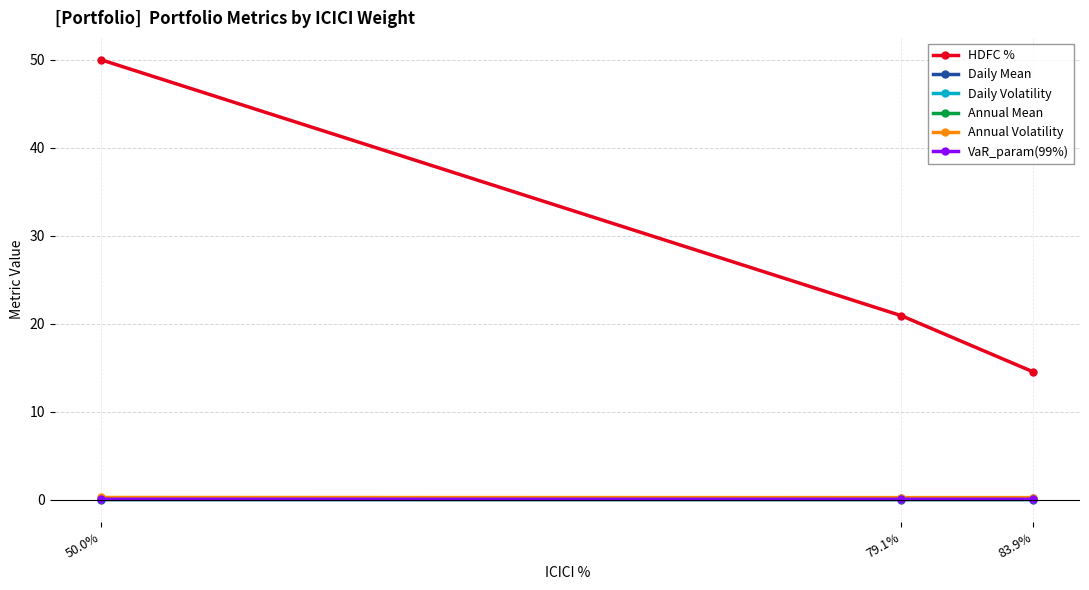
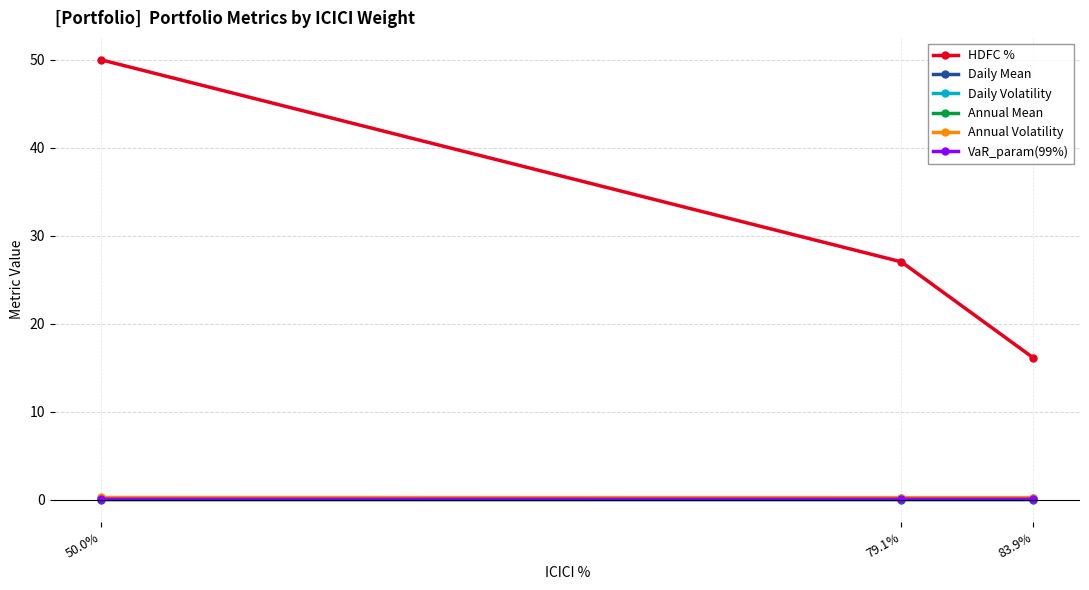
HDFC %, 79.1%: 21 -> 27
HDFC %, 83.9%: 15 -> 16
